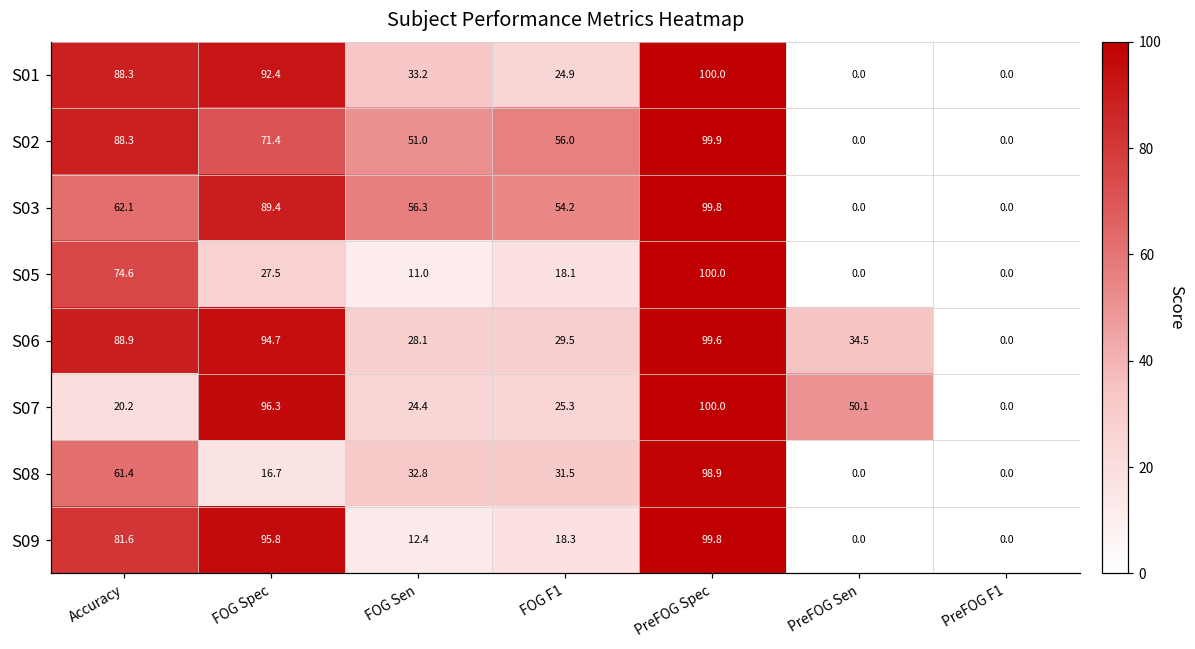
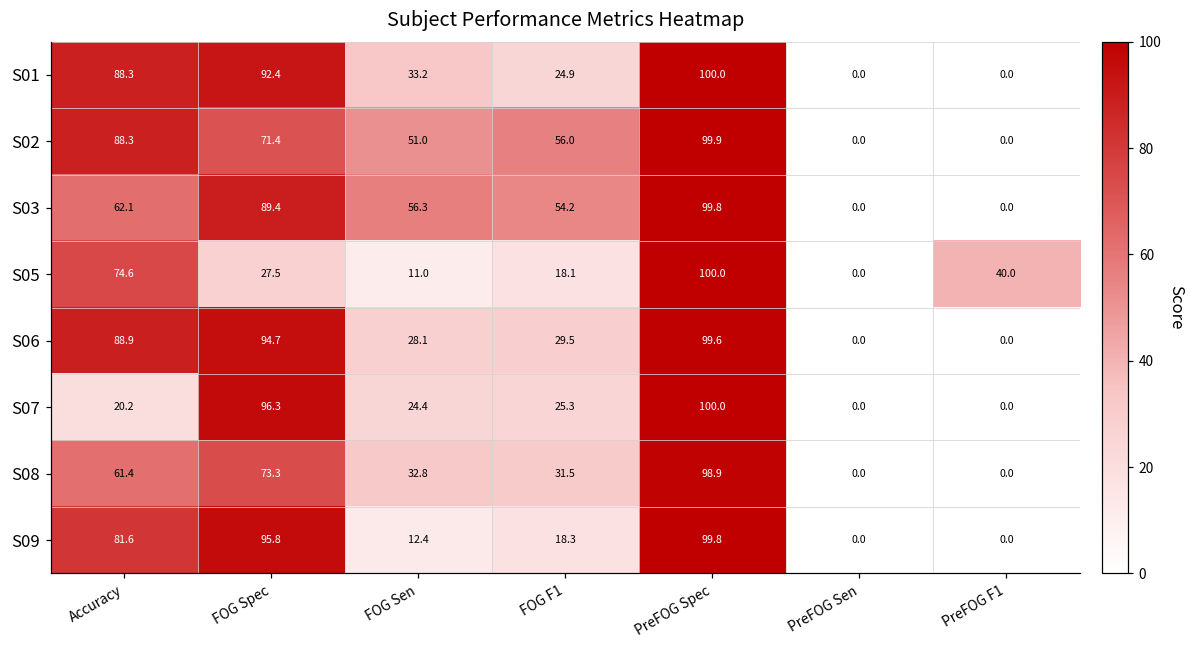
S05, PreFOG F1: 0.0 -> 40.0
S06, PreFOG Sen: 34.5 -> 0.0
S07, PreFOG Sen: 50.1 -> 0.0
S08, FOG Spec: 16.7 -> 73.3
